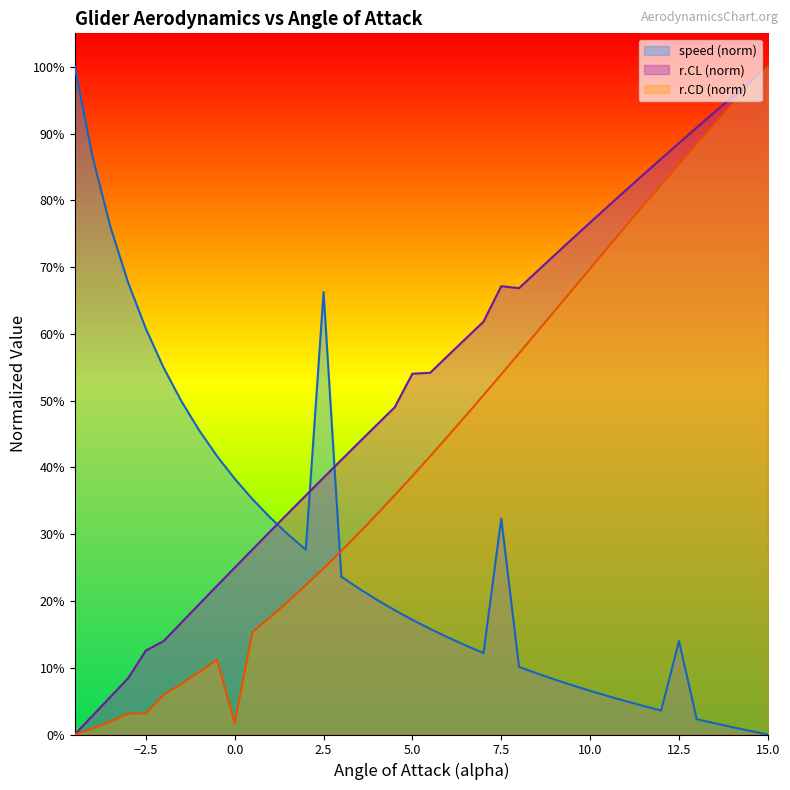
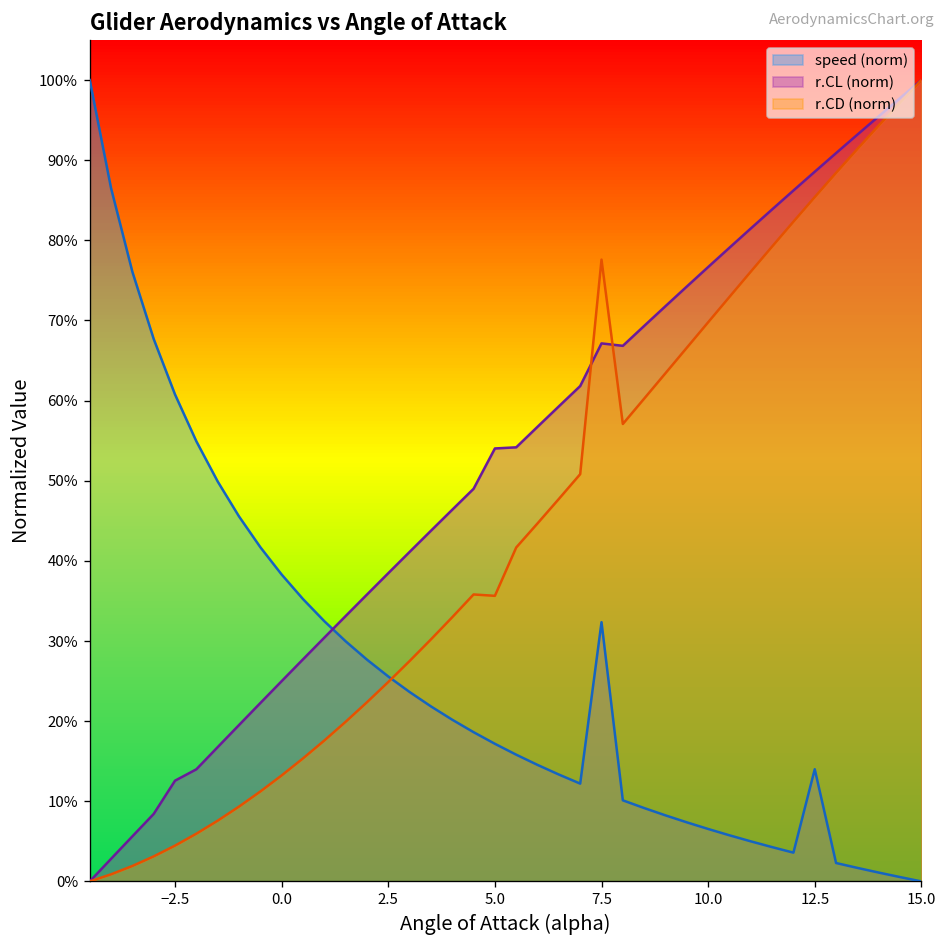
r.CD (norm), −2.5: 3% -> 4%
r.CD (norm), 0.0: 2% -> 13%
speed (norm), 2.5: 66% -> 26%
r.CD (norm), 5.0: 39% -> 36%
r.CD (norm), 7.5: 54% -> 78%
